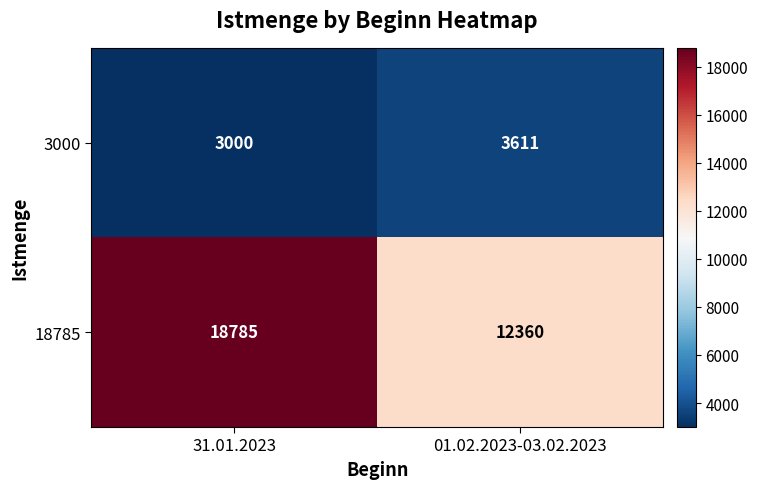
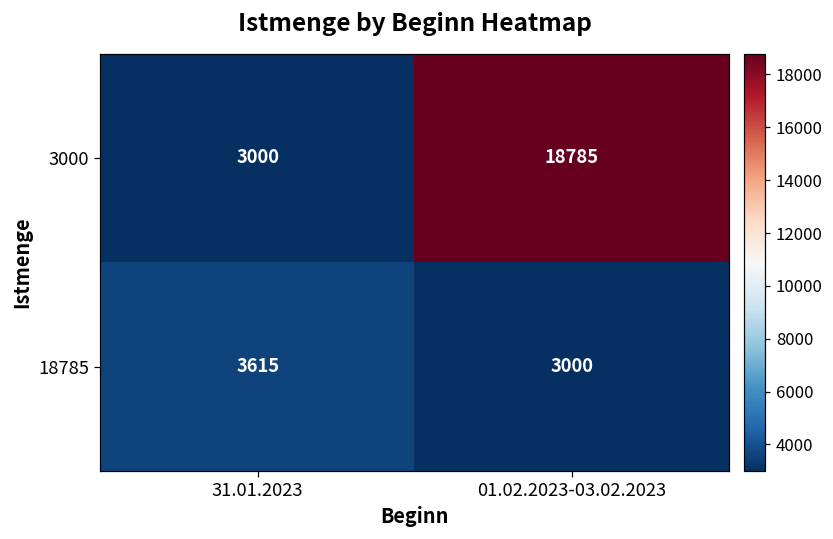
3000, 01.02.2023-03.02.2023: 3611 -> 18785
18785, 31.01.2023: 18785 -> 3615
18785, 01.02.2023-03.02.2023: 12360 -> 3000
